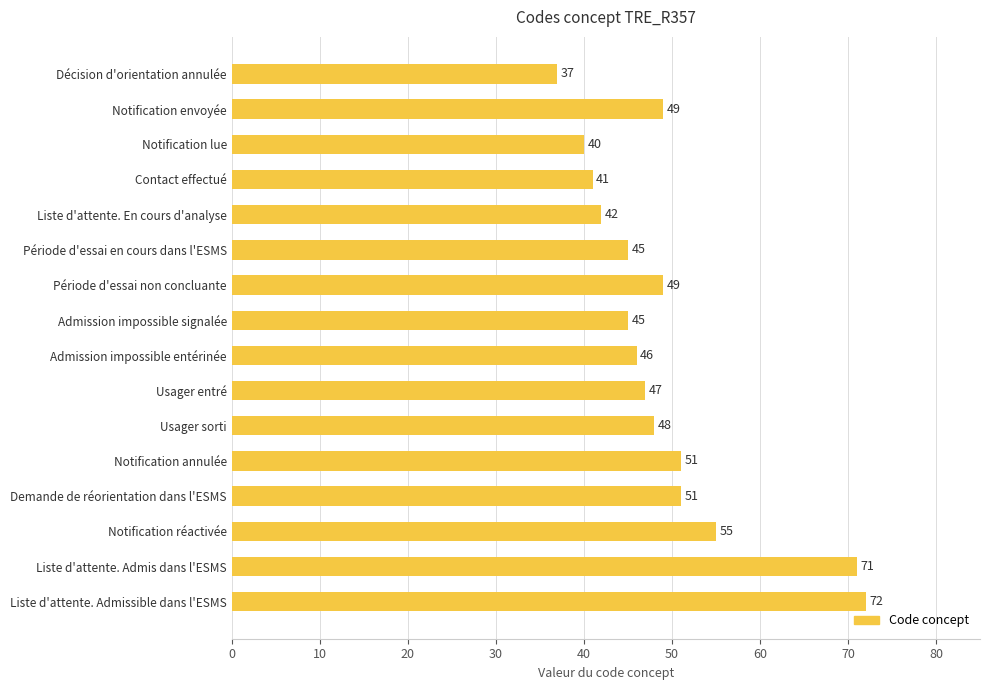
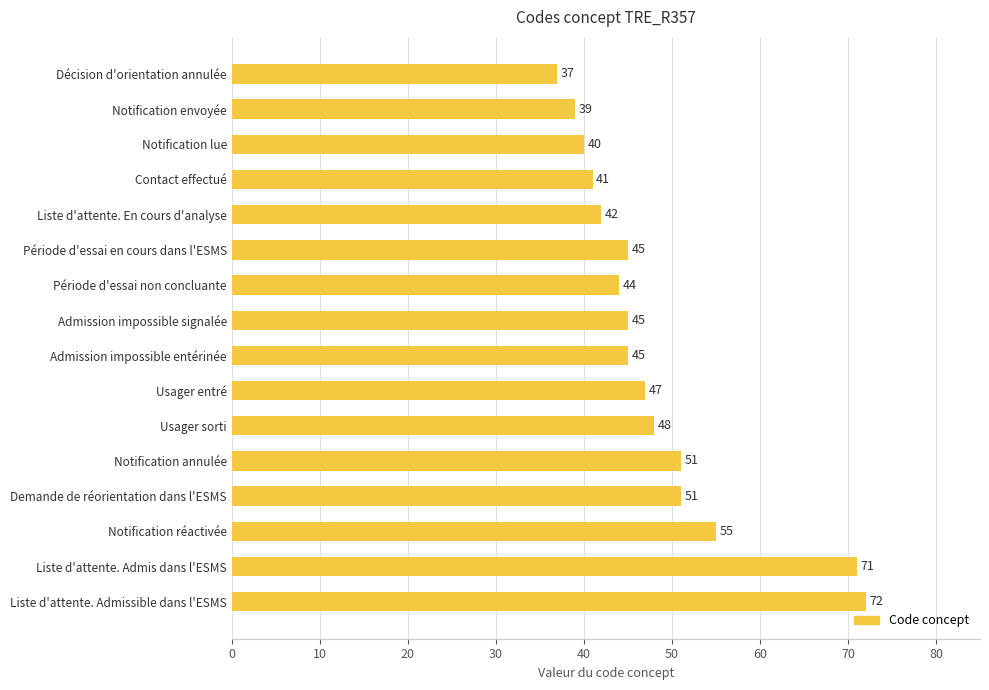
Notification envoyée: 49 -> 39
Période d'essai non concluante: 49 -> 44
Admission impossible entérinée: 46 -> 45
